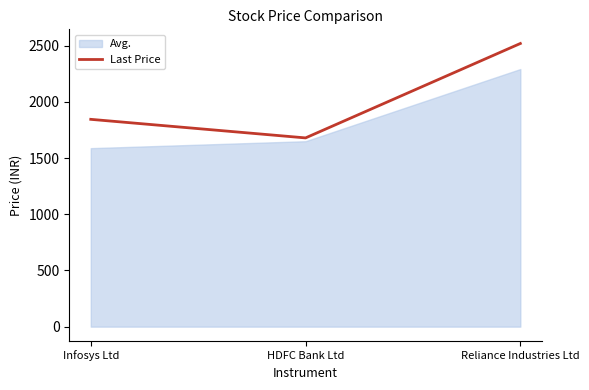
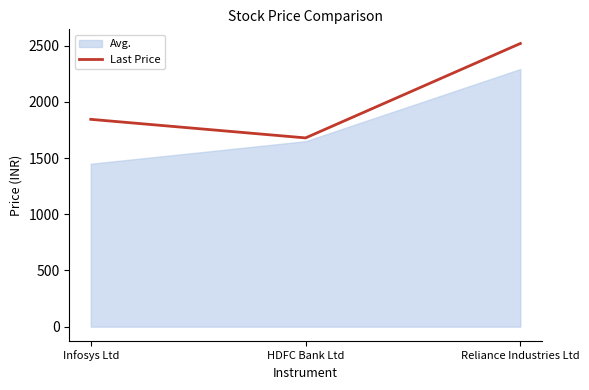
Avg., Infosys Ltd: 1590 -> 1450
